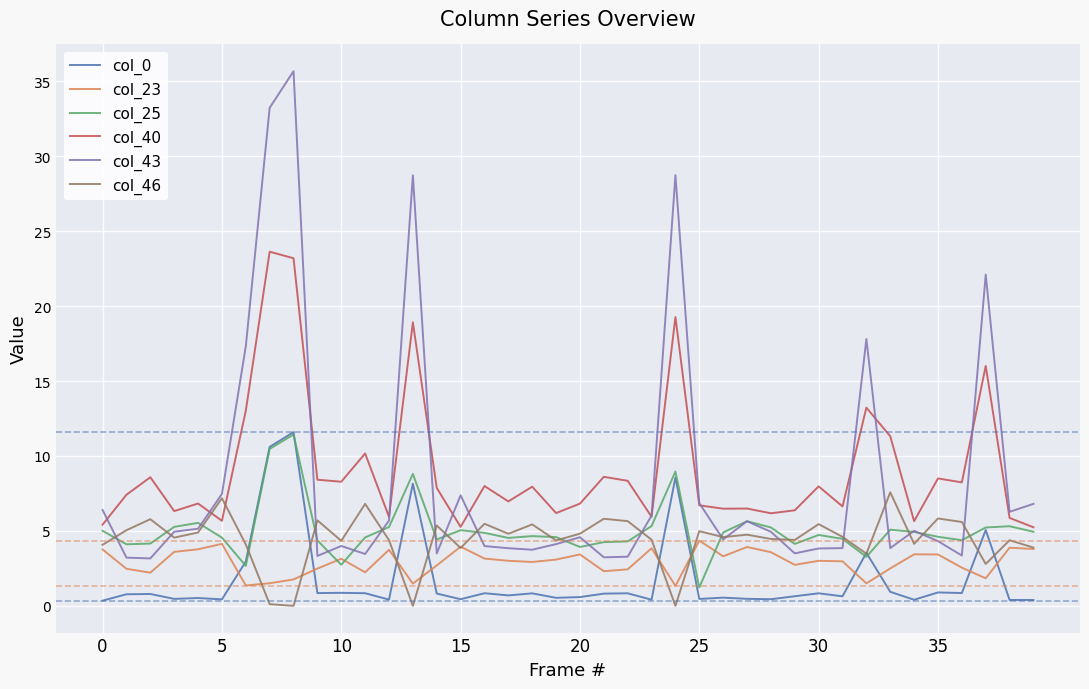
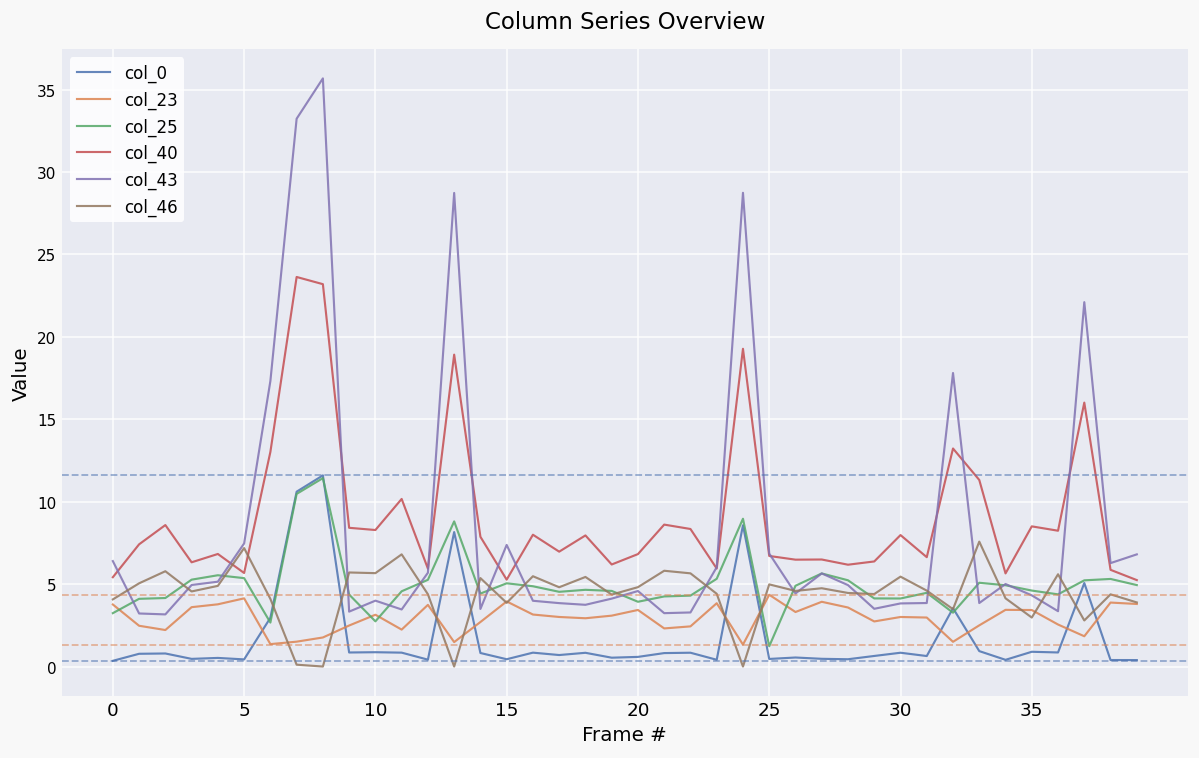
col_25, 0: 5.0 -> 3.2
col_25, 5: 4.6 -> 5.4
col_46, 10: 4.3 -> 5.7
col_25, 30: 4.7 -> 4.1
col_46, 35: 5.8 -> 3.0
